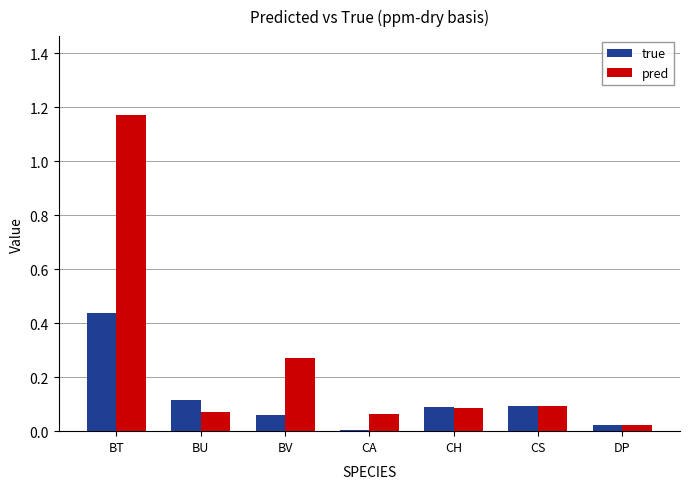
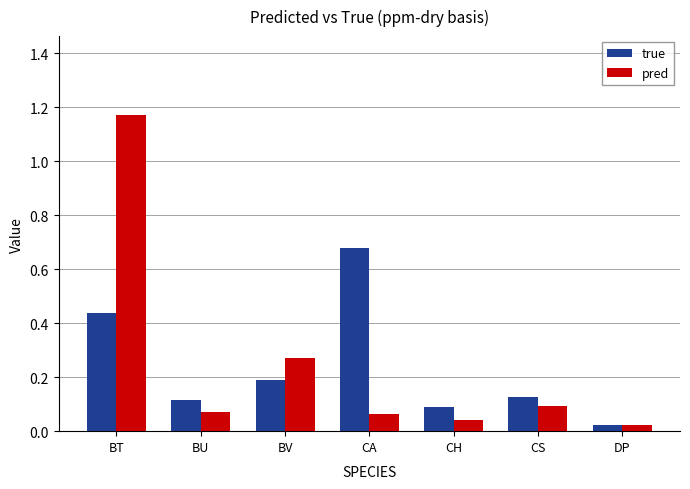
true, BV: 0.06 -> 0.19
true, CA: 0.00 -> 0.68
pred, CH: 0.09 -> 0.04
true, CS: 0.09 -> 0.13
